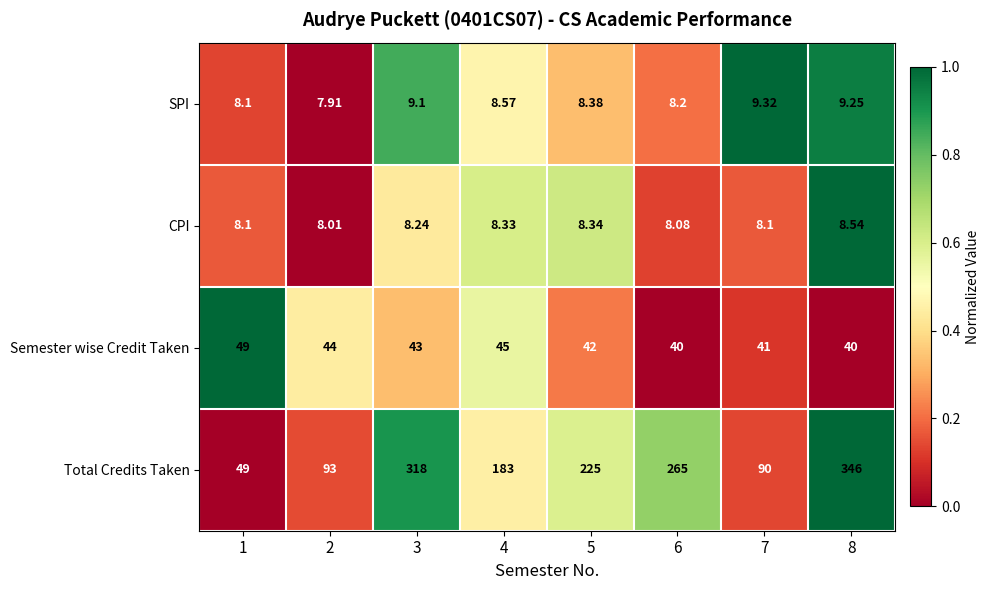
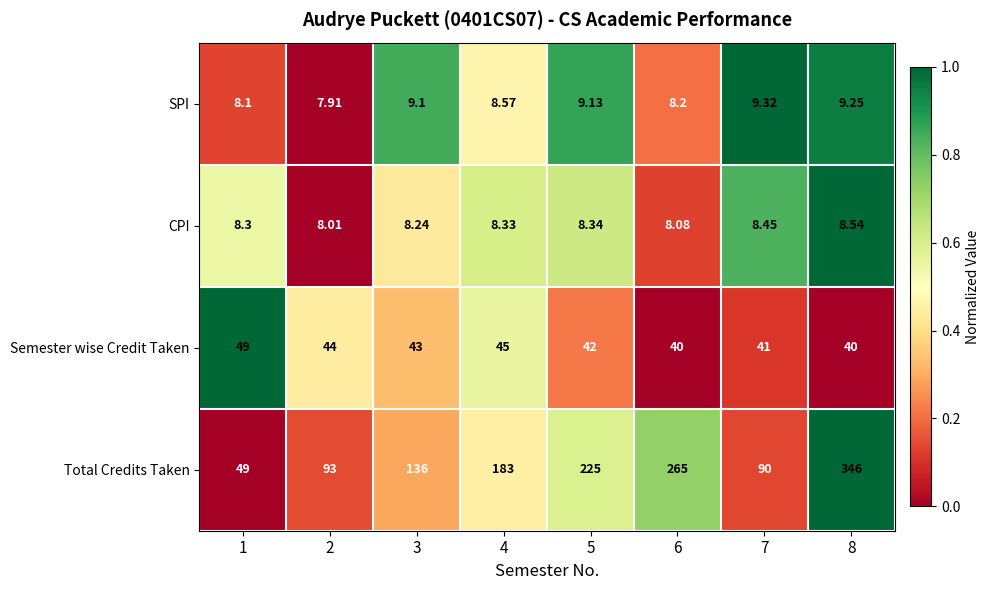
SPI, 5: 8.38 -> 9.13
CPI, 1: 8.1 -> 8.3
CPI, 7: 8.1 -> 8.45
Total Credits Taken, 3: 318 -> 136
